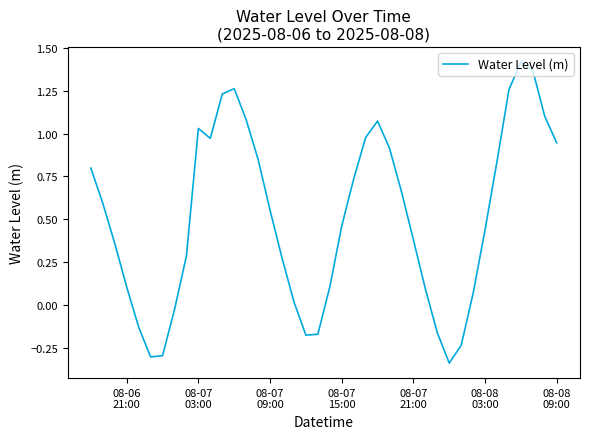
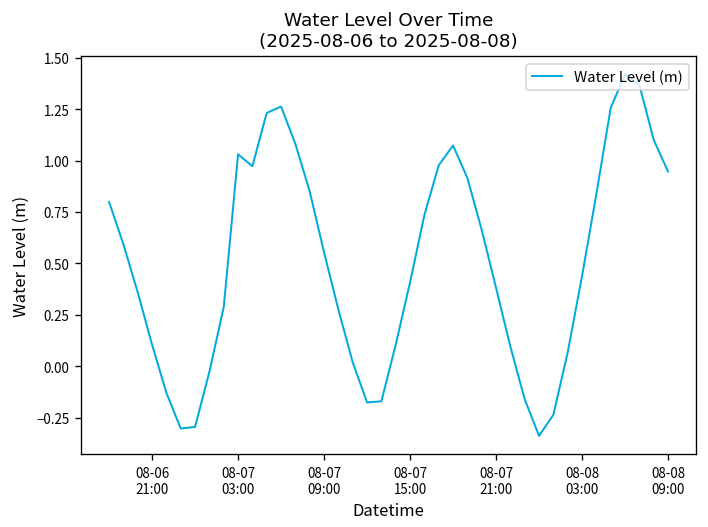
08-07 15:00: 0.46 -> 0.41
